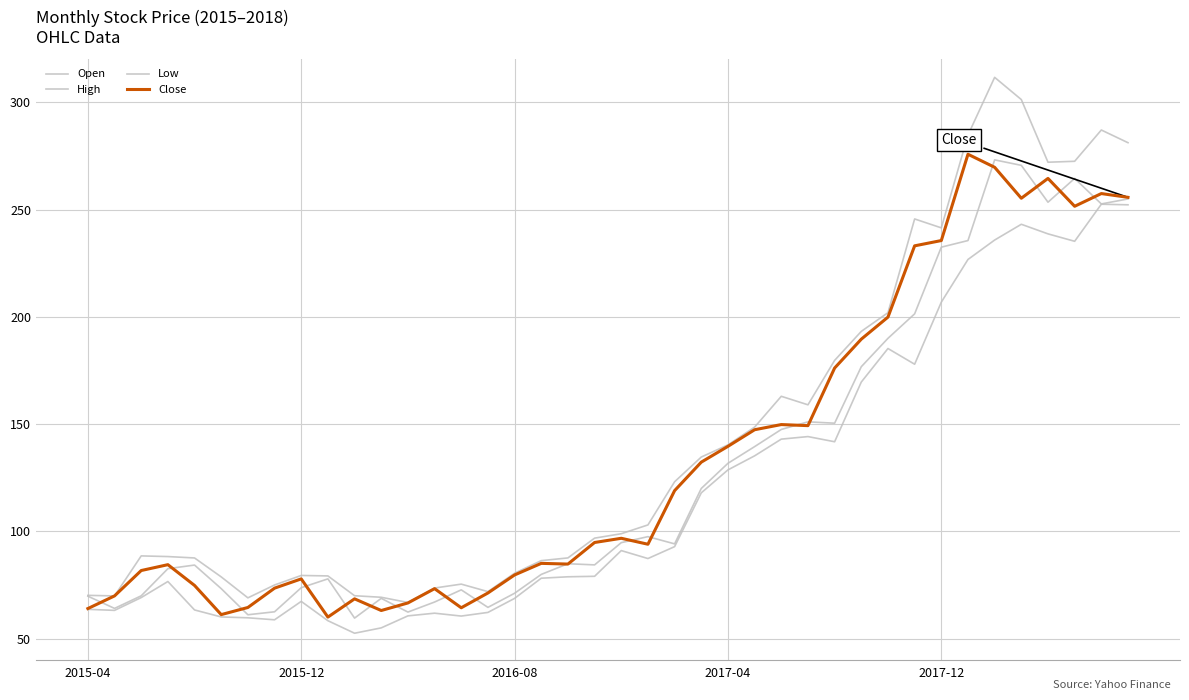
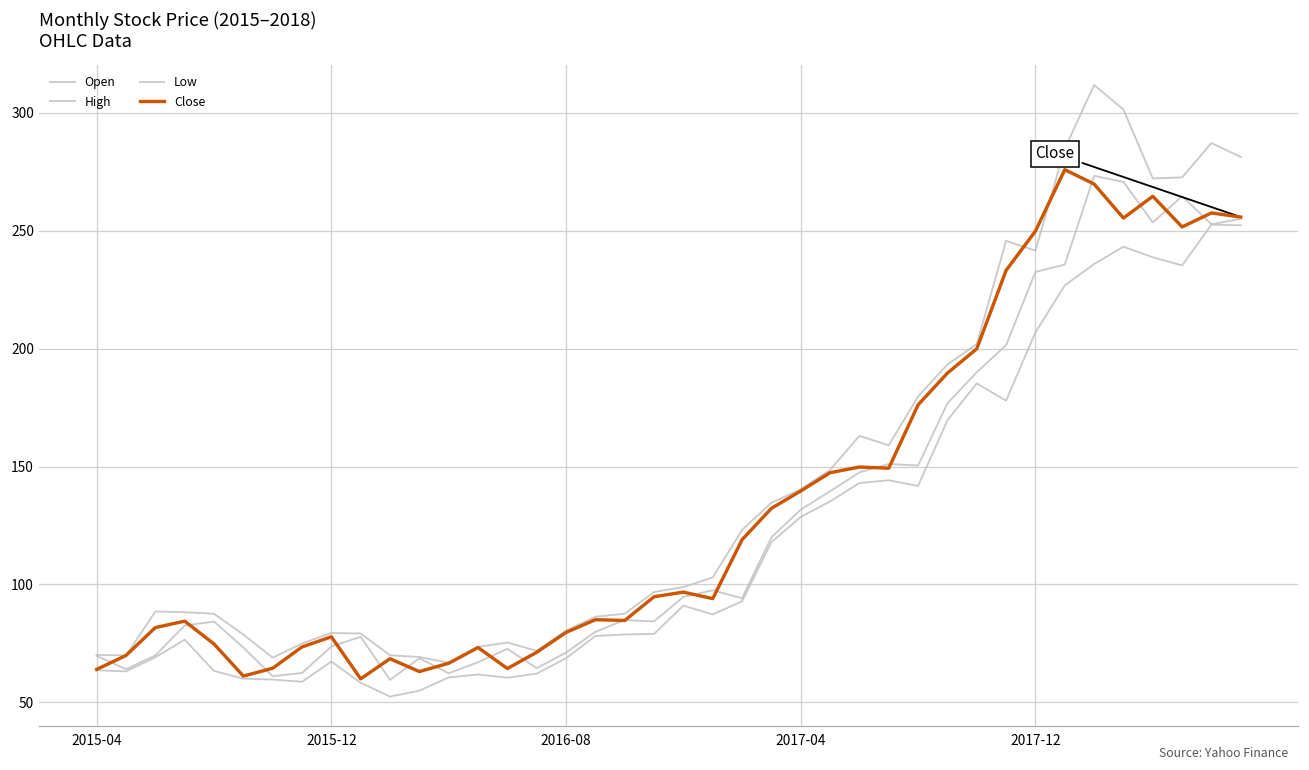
Close, 2017-12: 236 -> 250
